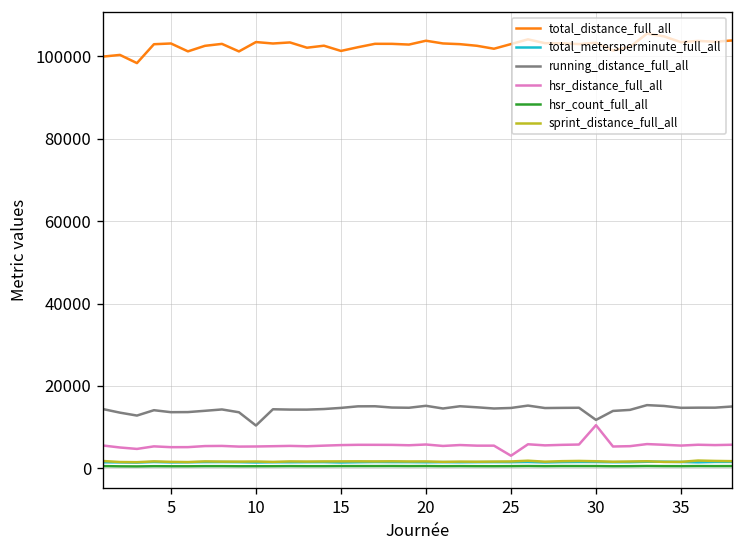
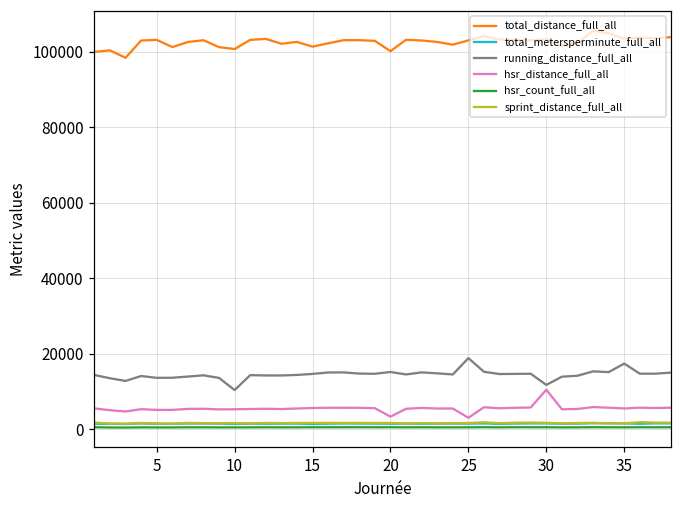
total_distance_full_all, 10: 103000 -> 101000
total_distance_full_all, 20: 104000 -> 100000
hsr_distance_full_all, 20: 6000 -> 3000
running_distance_full_all, 25: 15000 -> 19000
running_distance_full_all, 35: 15000 -> 17000
